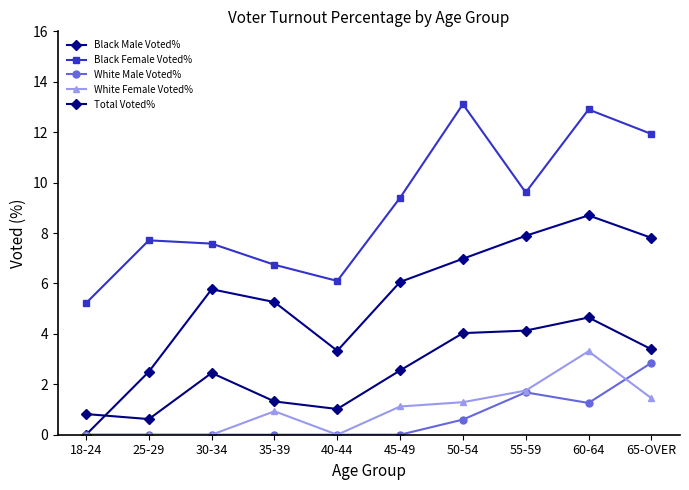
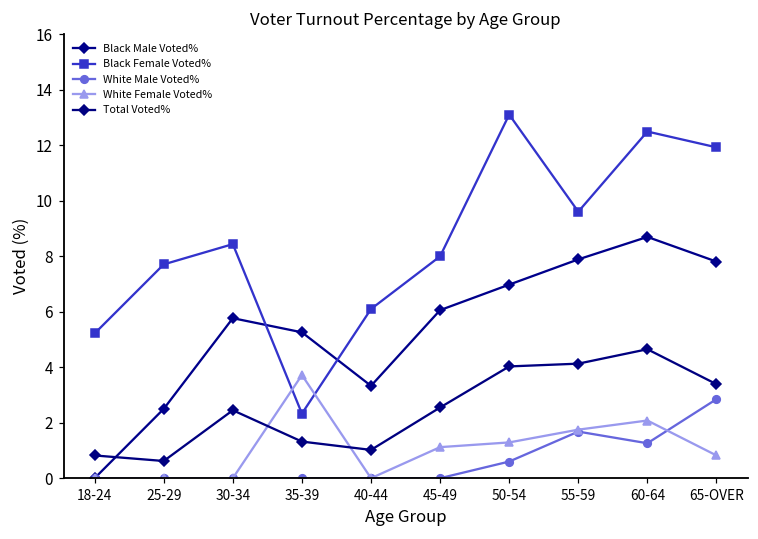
Black Female Voted%, 30-34: 7.6 -> 8.4
Black Female Voted%, 35-39: 6.7 -> 2.3
White Female Voted%, 35-39: 0.9 -> 3.7
Black Female Voted%, 45-49: 9.4 -> 8.0
Black Female Voted%, 60-64: 12.9 -> 12.5
White Female Voted%, 60-64: 3.3 -> 2.1
White Female Voted%, 65-OVER: 1.5 -> 0.8
